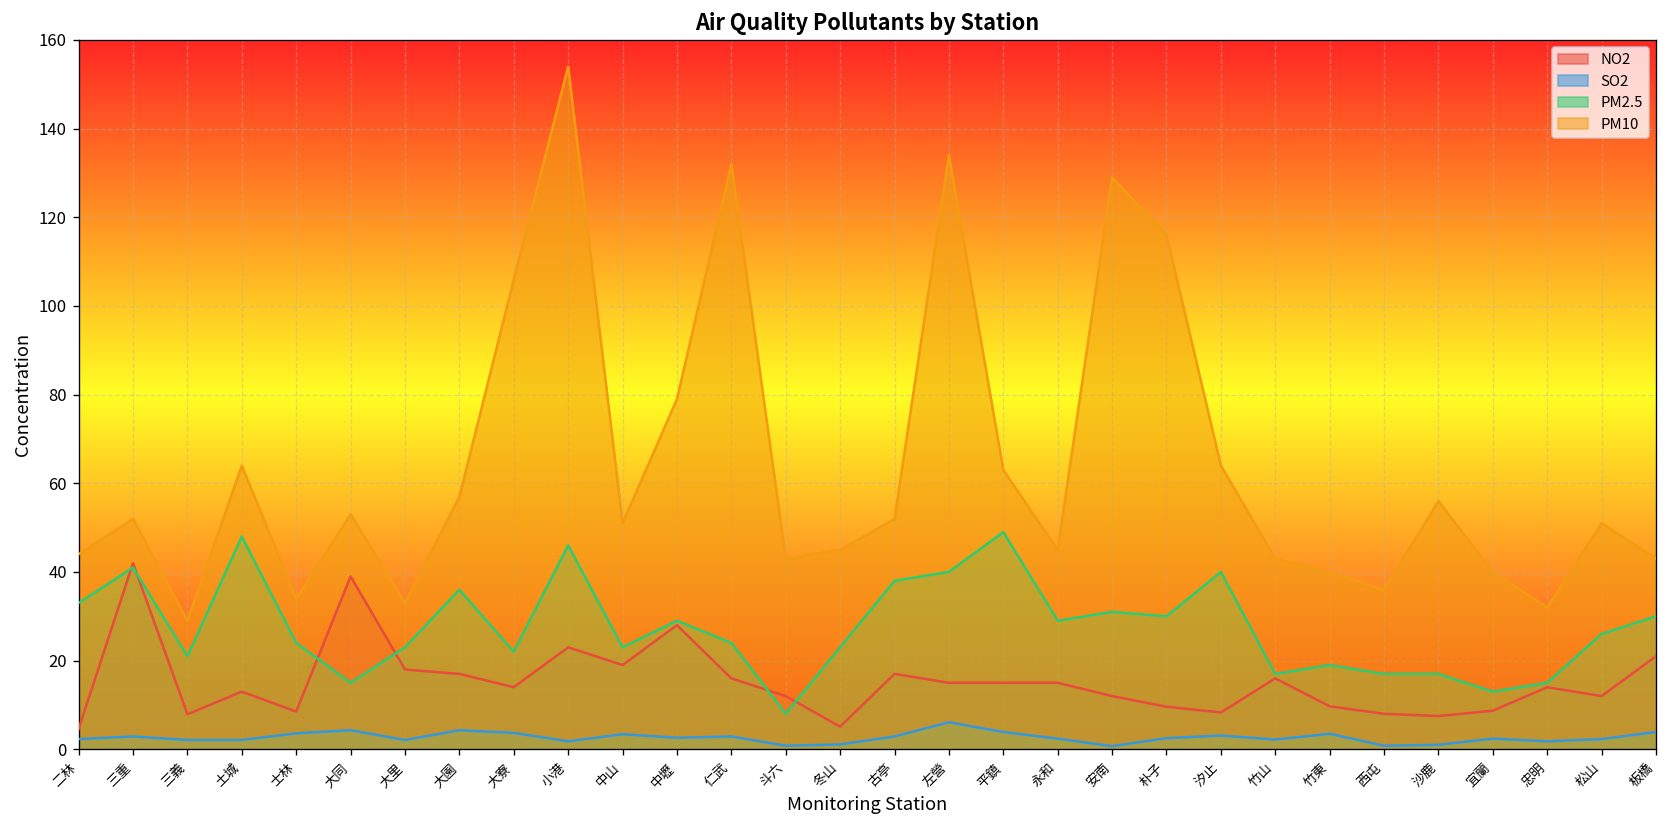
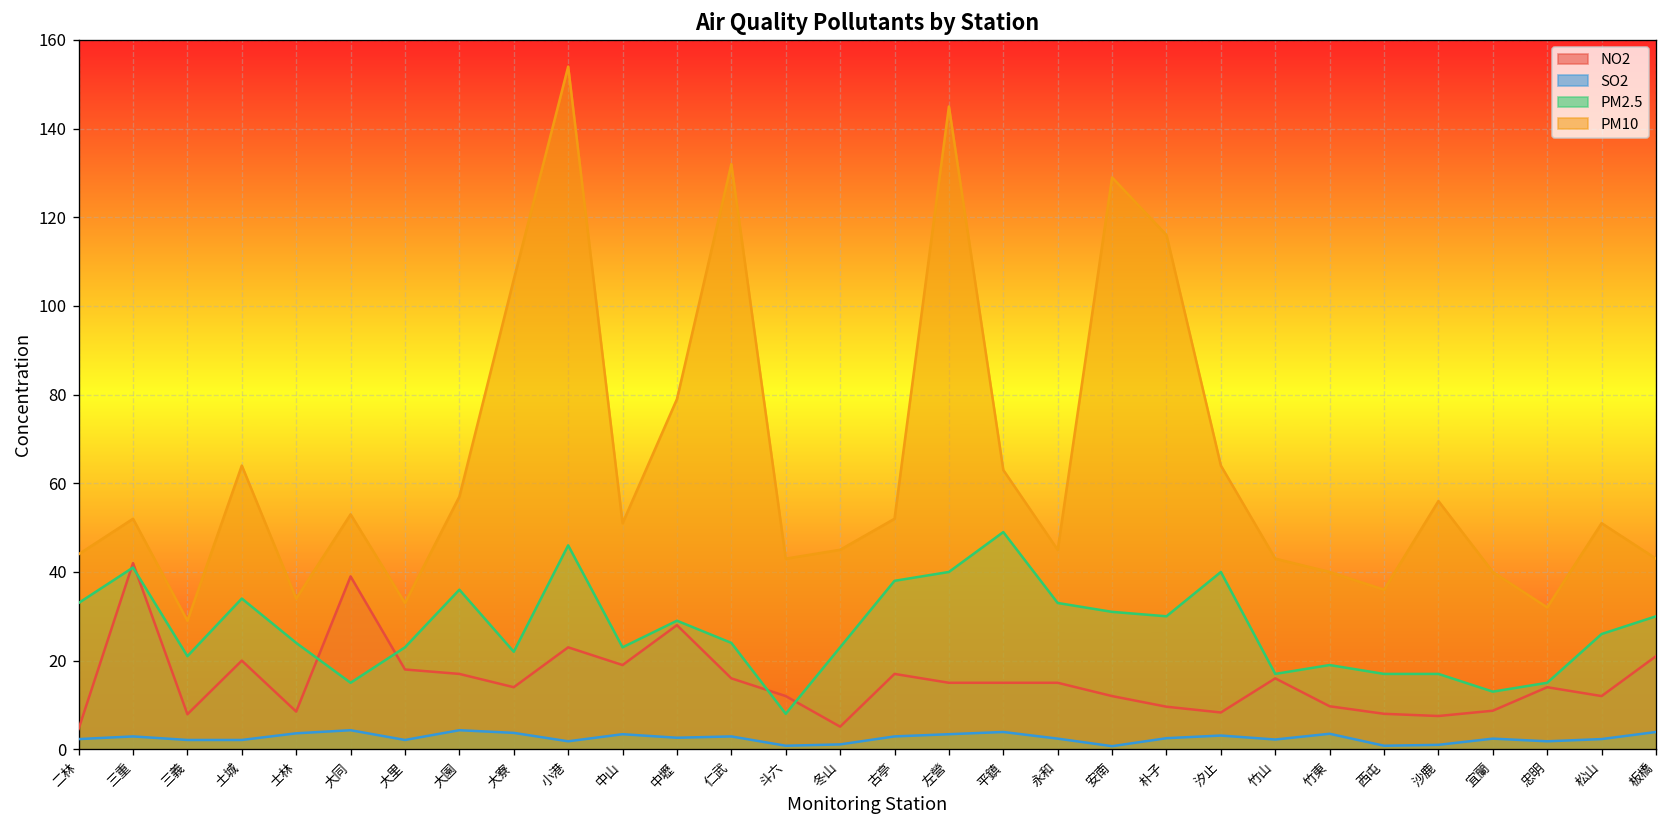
NO2, 土城: 13 -> 20
PM2.5, 土城: 48 -> 34
SO2, 左營: 6 -> 3
PM10, 左營: 134 -> 145
PM2.5, 永和: 29 -> 33
